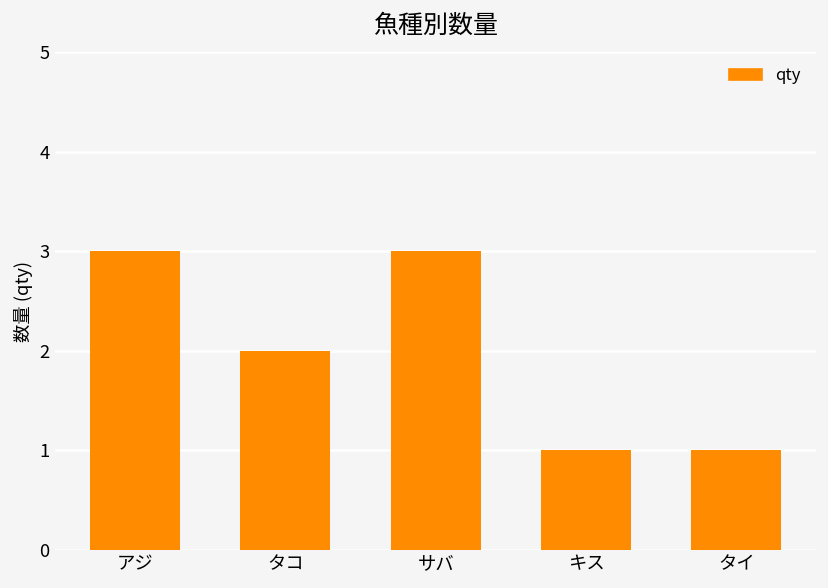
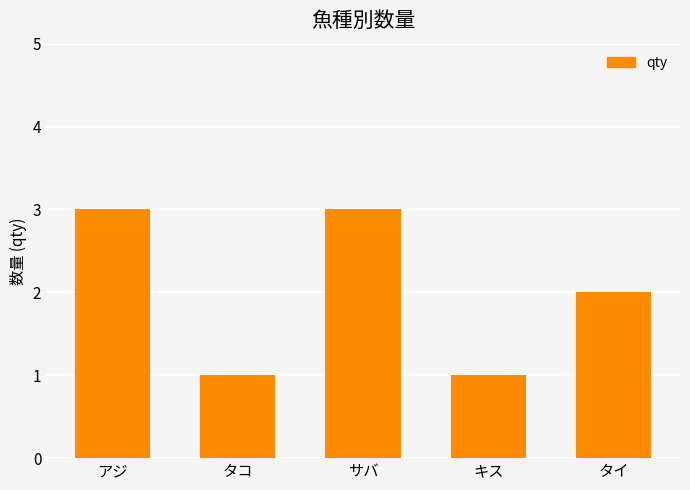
タコ: 2 -> 1
タイ: 1 -> 2
